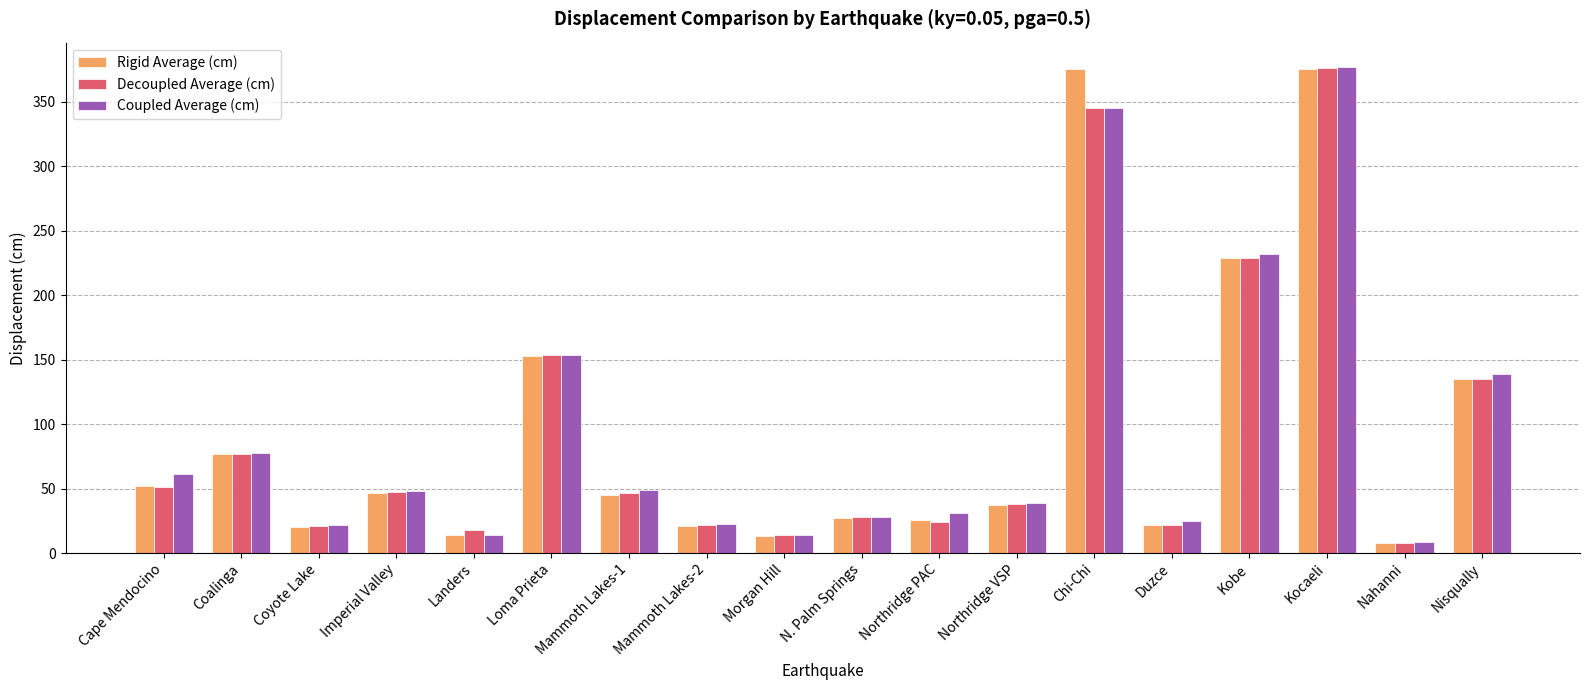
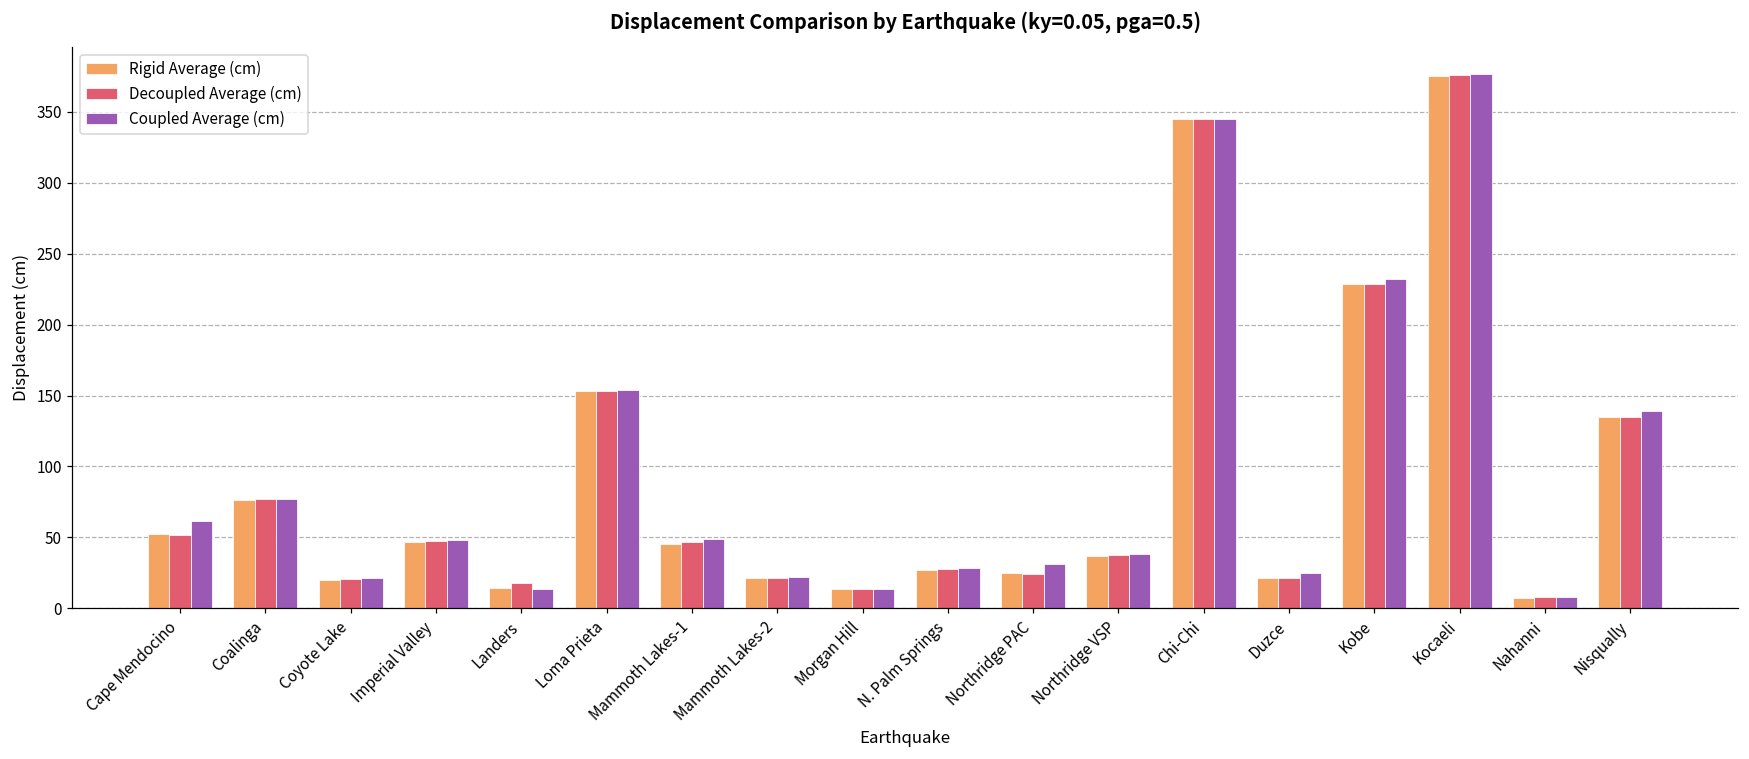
Rigid Average (cm), Chi-Chi: 375 -> 345
